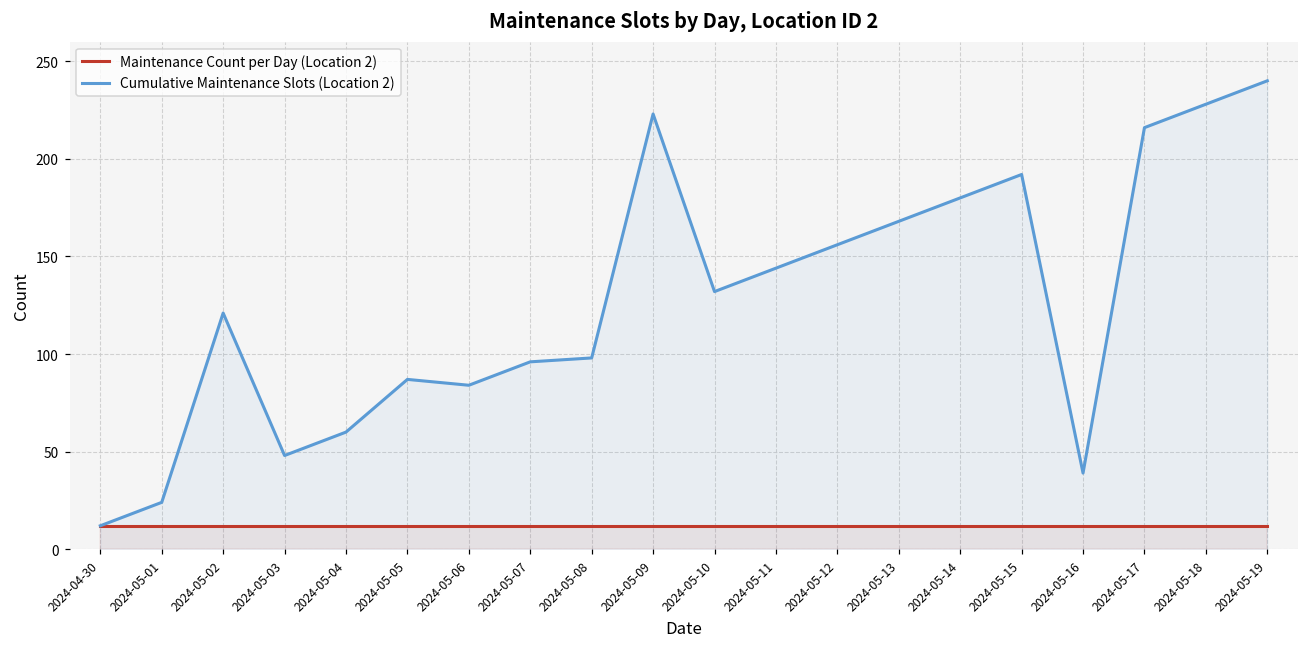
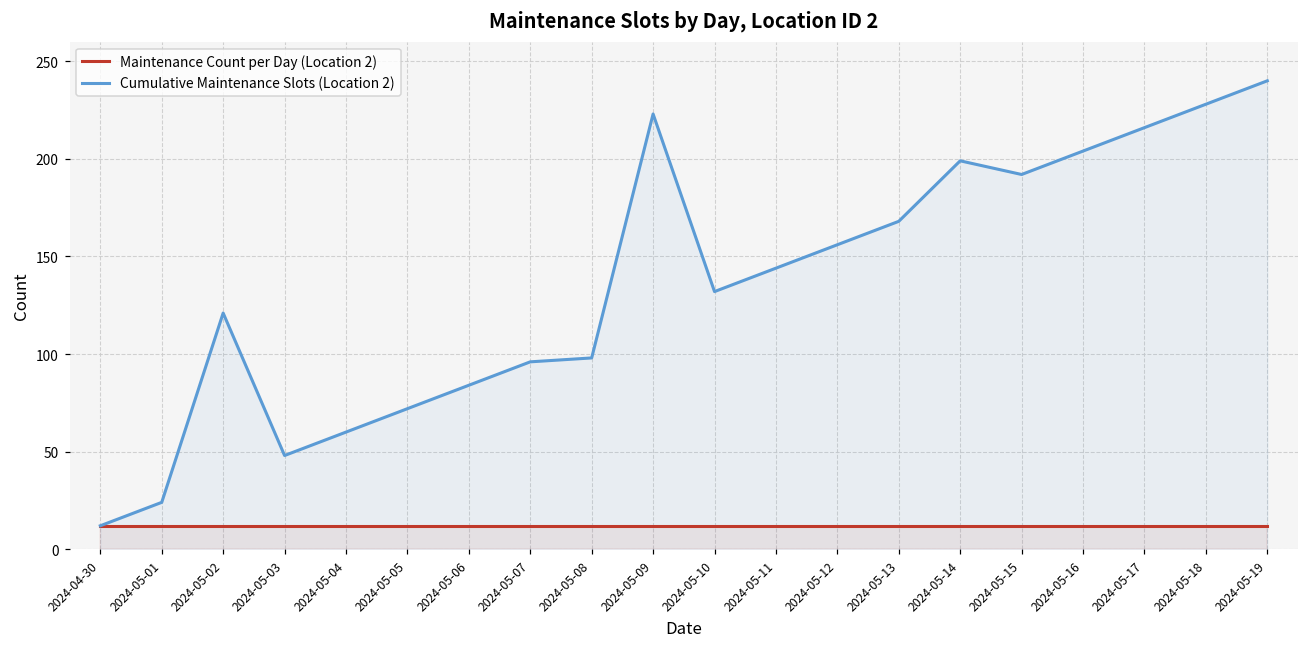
Cumulative Maintenance Slots (Location 2), 2024-05-05: 87 -> 72
Cumulative Maintenance Slots (Location 2), 2024-05-14: 180 -> 199
Cumulative Maintenance Slots (Location 2), 2024-05-16: 39 -> 204
